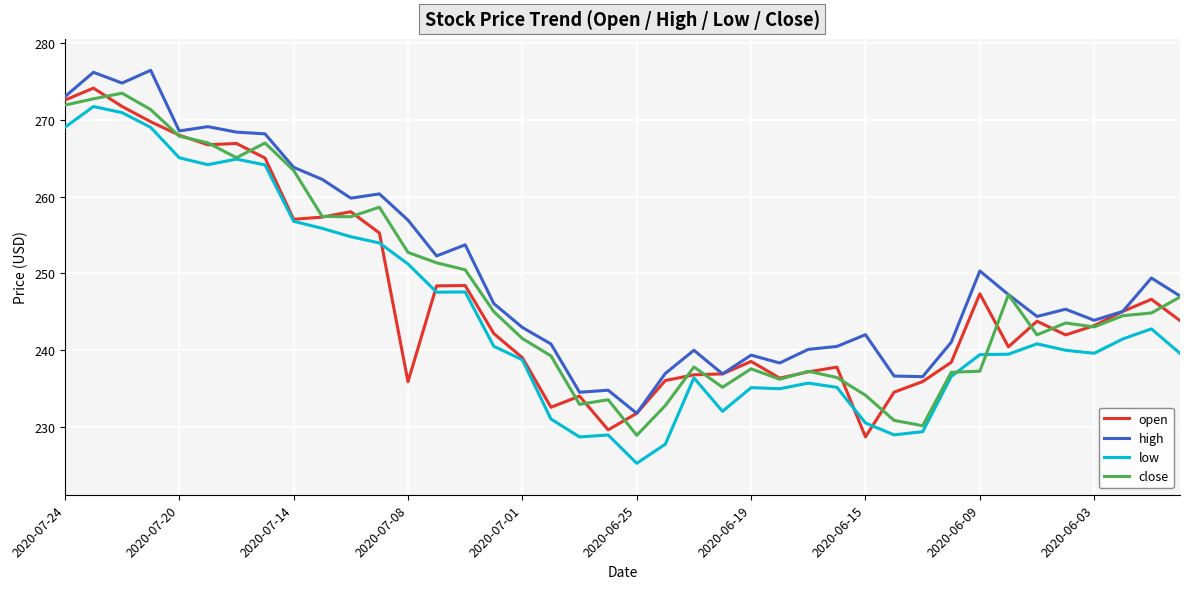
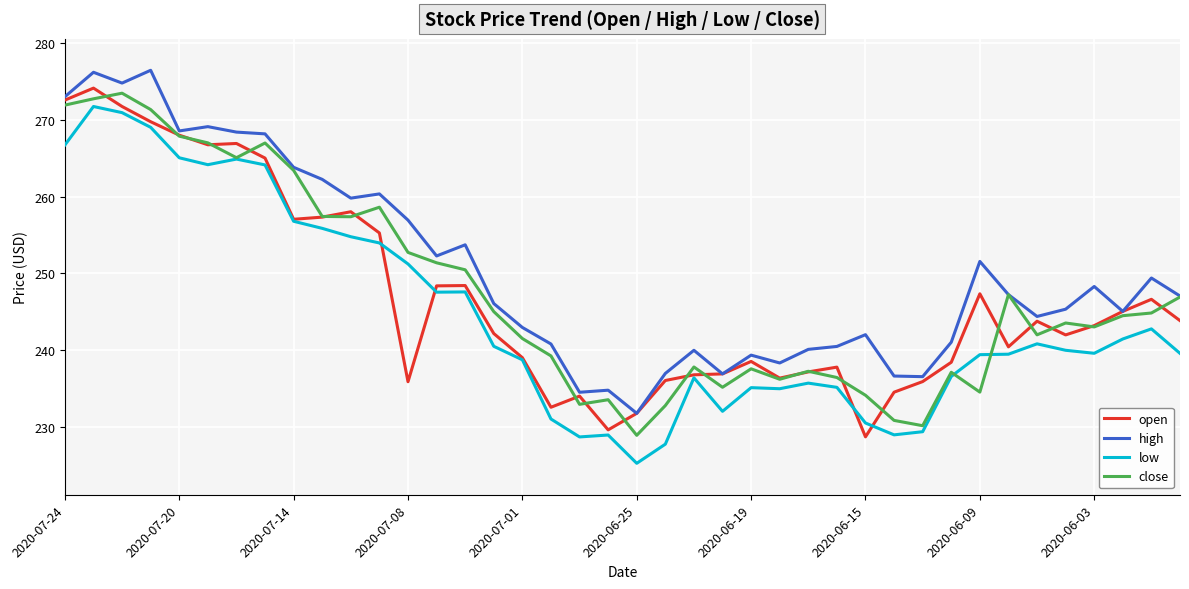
low, 2020-07-24: 269 -> 267
high, 2020-06-09: 250 -> 252
close, 2020-06-09: 237 -> 235
high, 2020-06-03: 244 -> 248
